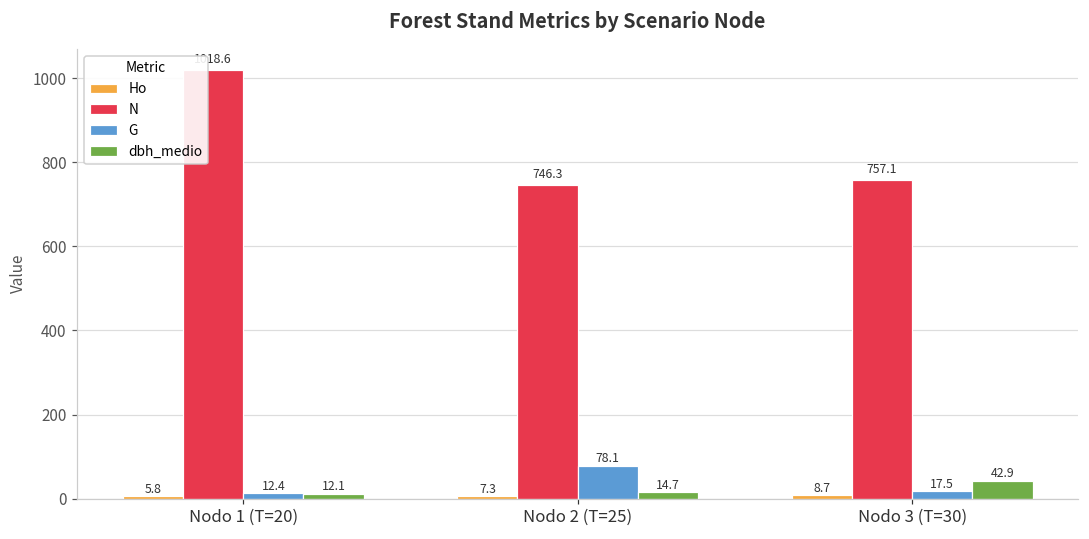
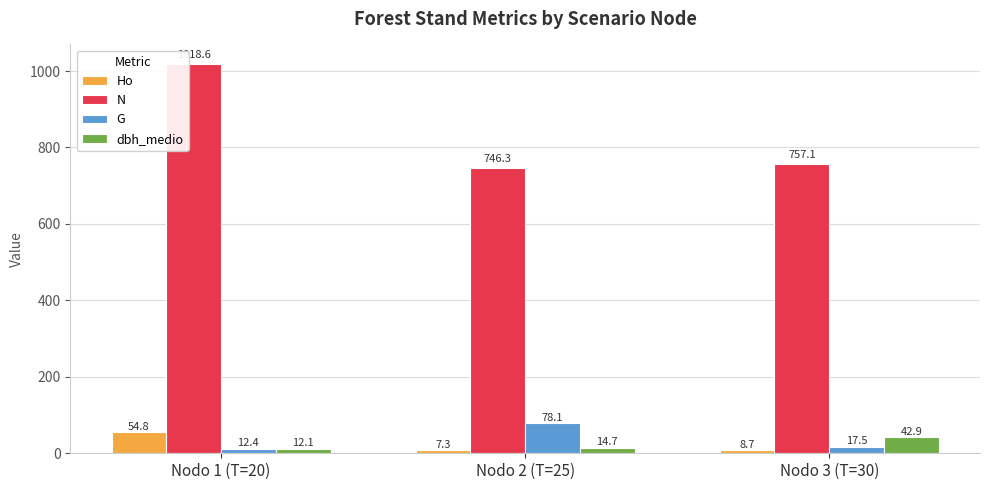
Ho, Nodo 1 (T=20): 5.8 -> 54.8
